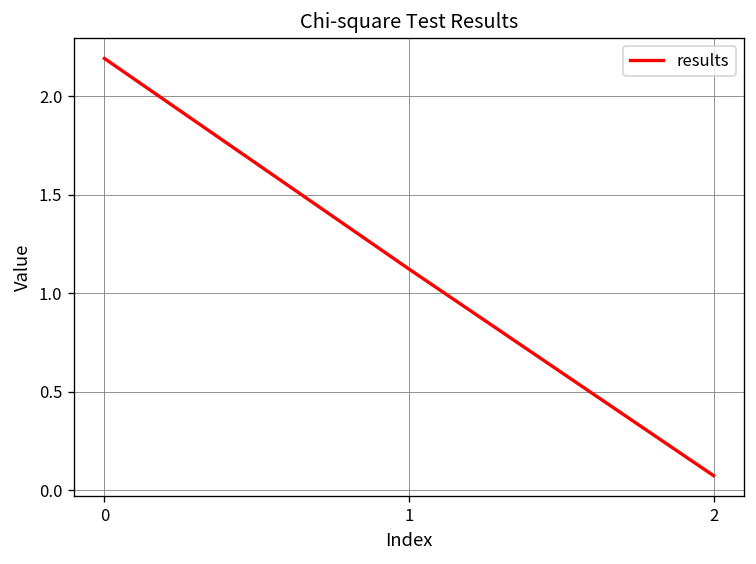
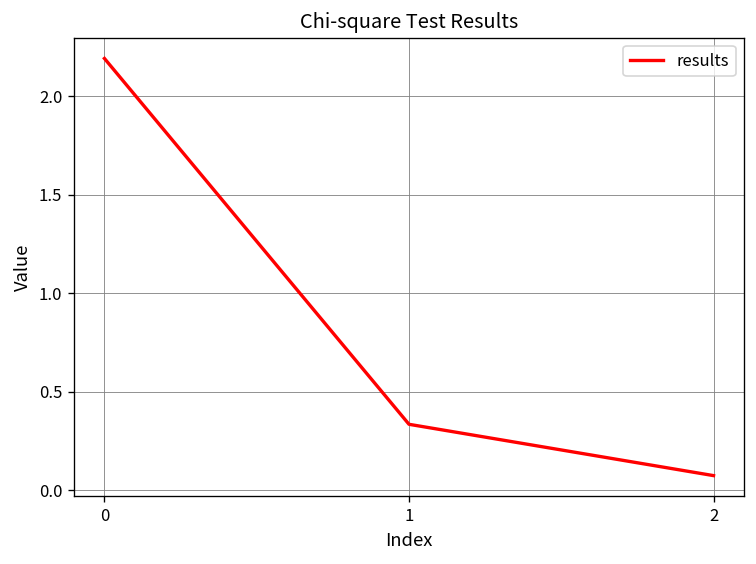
1: 1.12 -> 0.33
